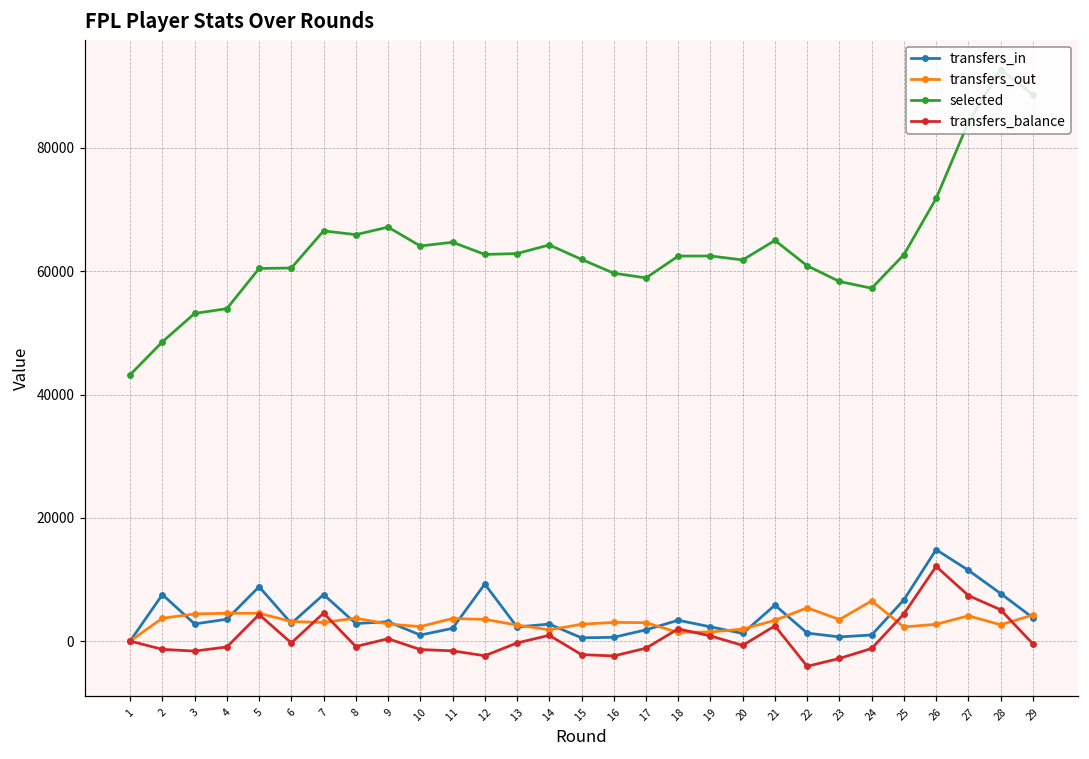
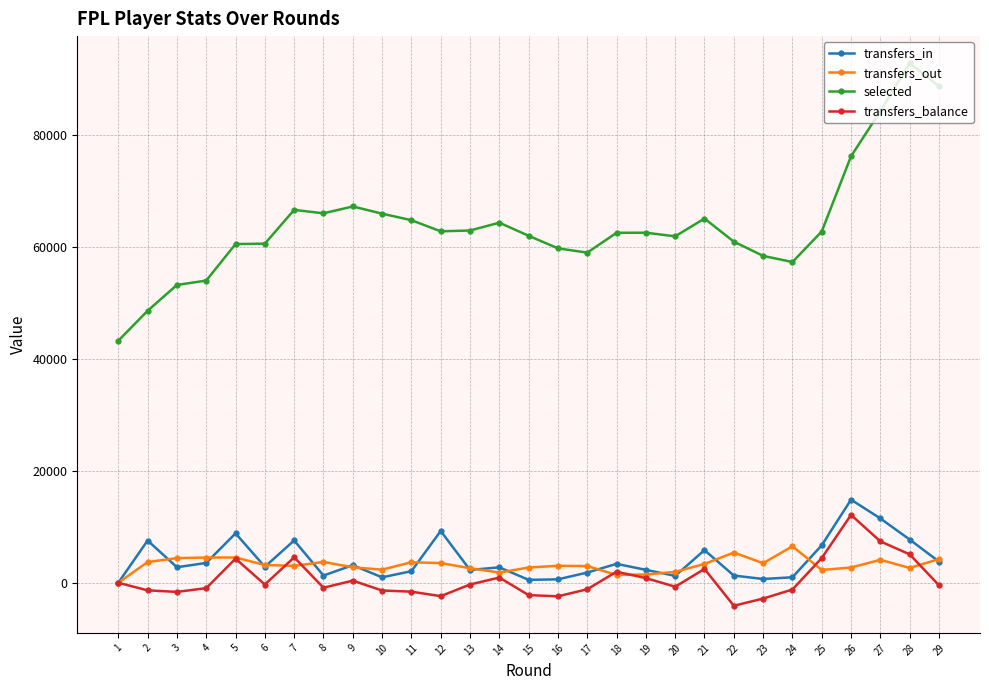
transfers_in, 8: 3000 -> 1000
selected, 10: 64000 -> 66000
selected, 26: 72000 -> 76000
